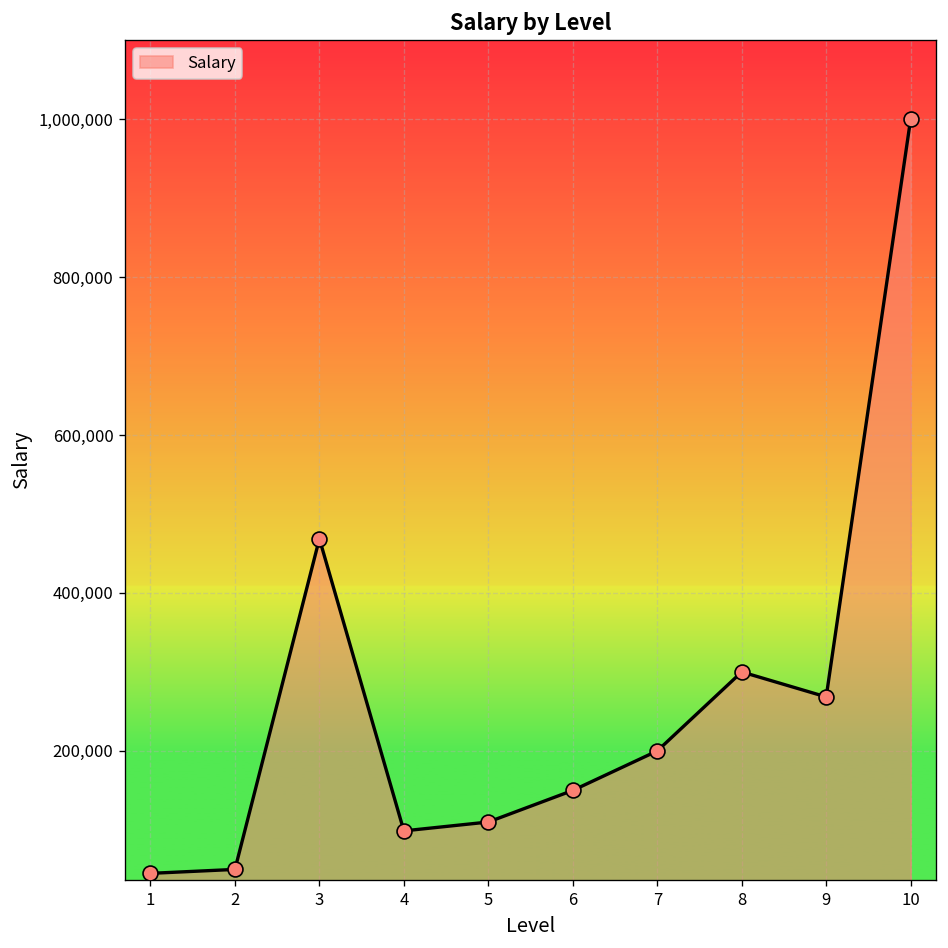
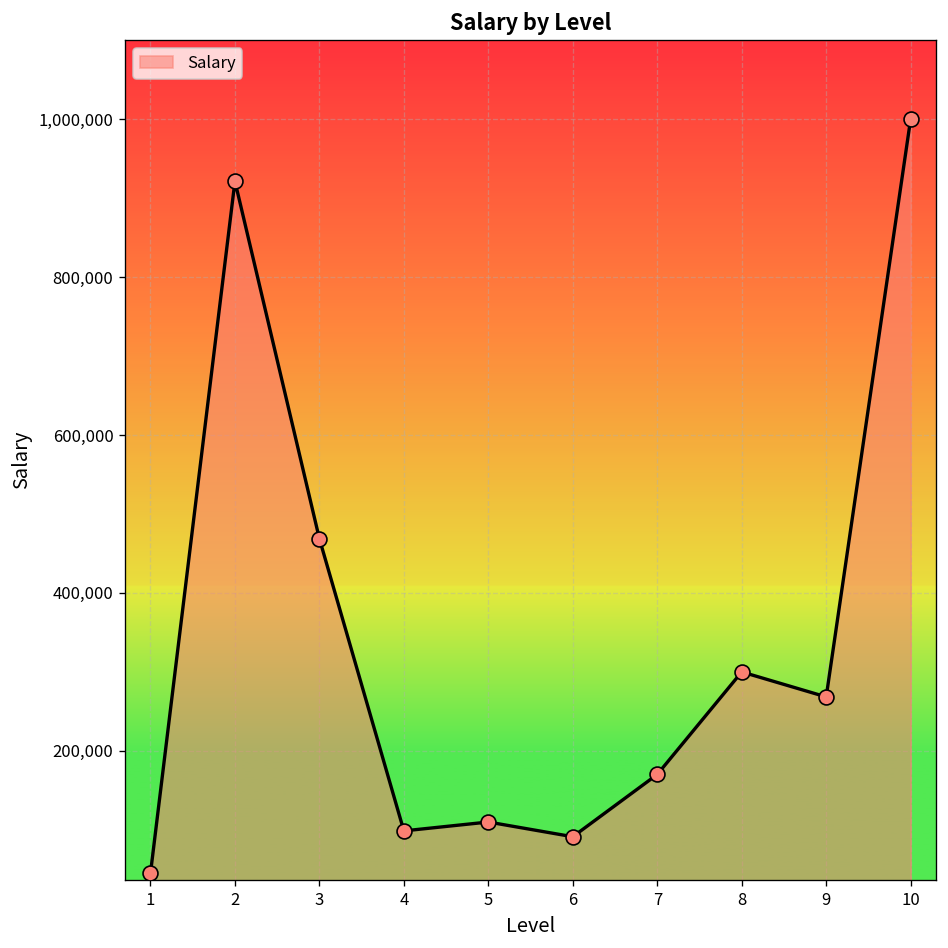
2: 50,000 -> 920,000
6: 150,000 -> 90,000
7: 200,000 -> 170,000
